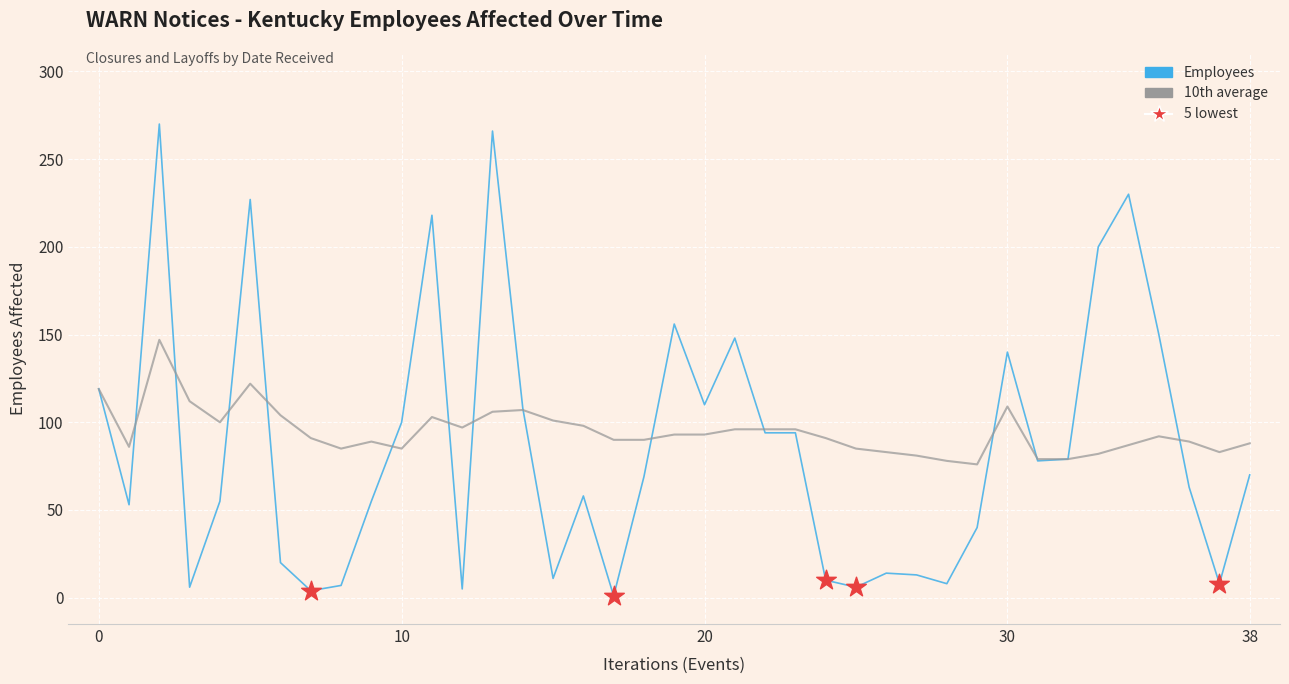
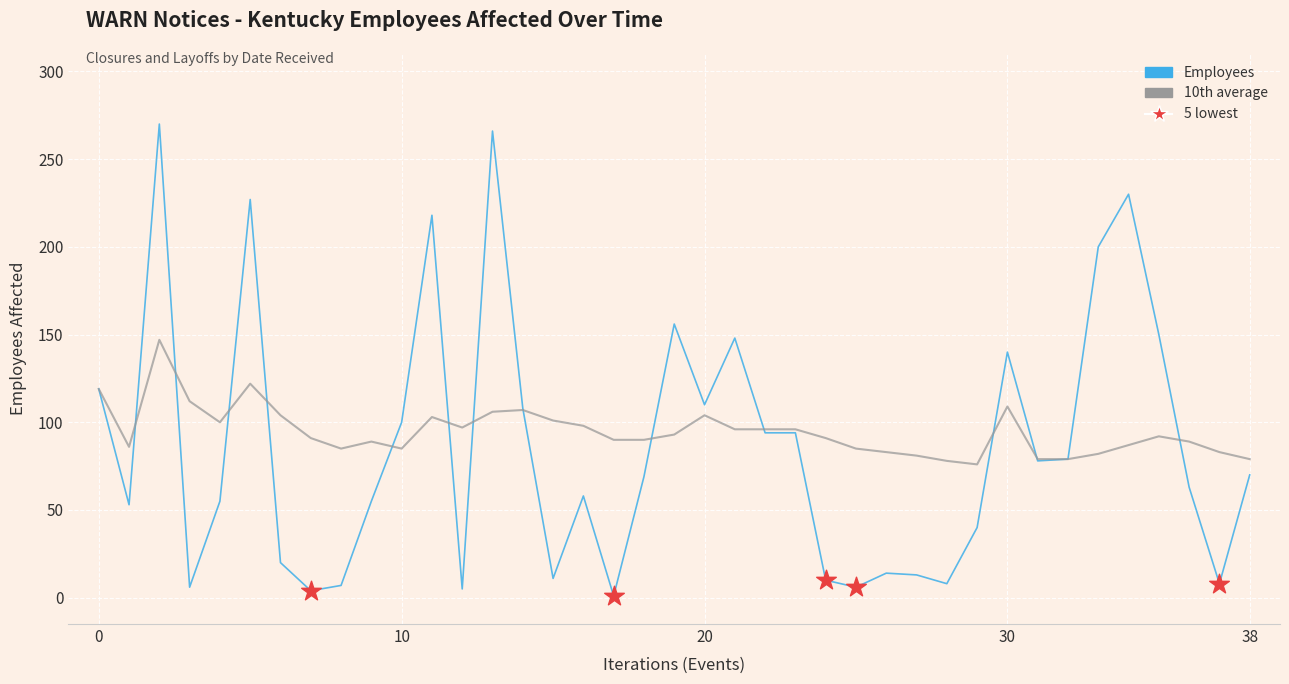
10th average, 20: 93 -> 104
10th average, 38: 88 -> 79
